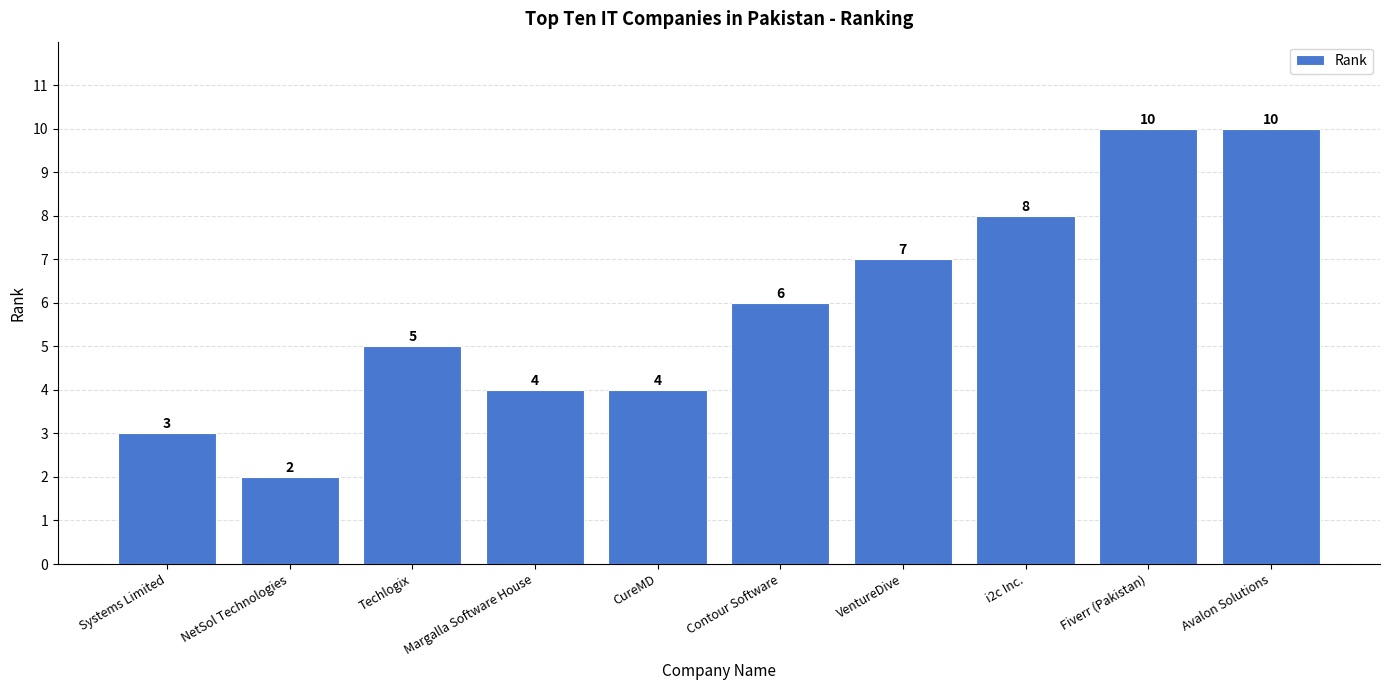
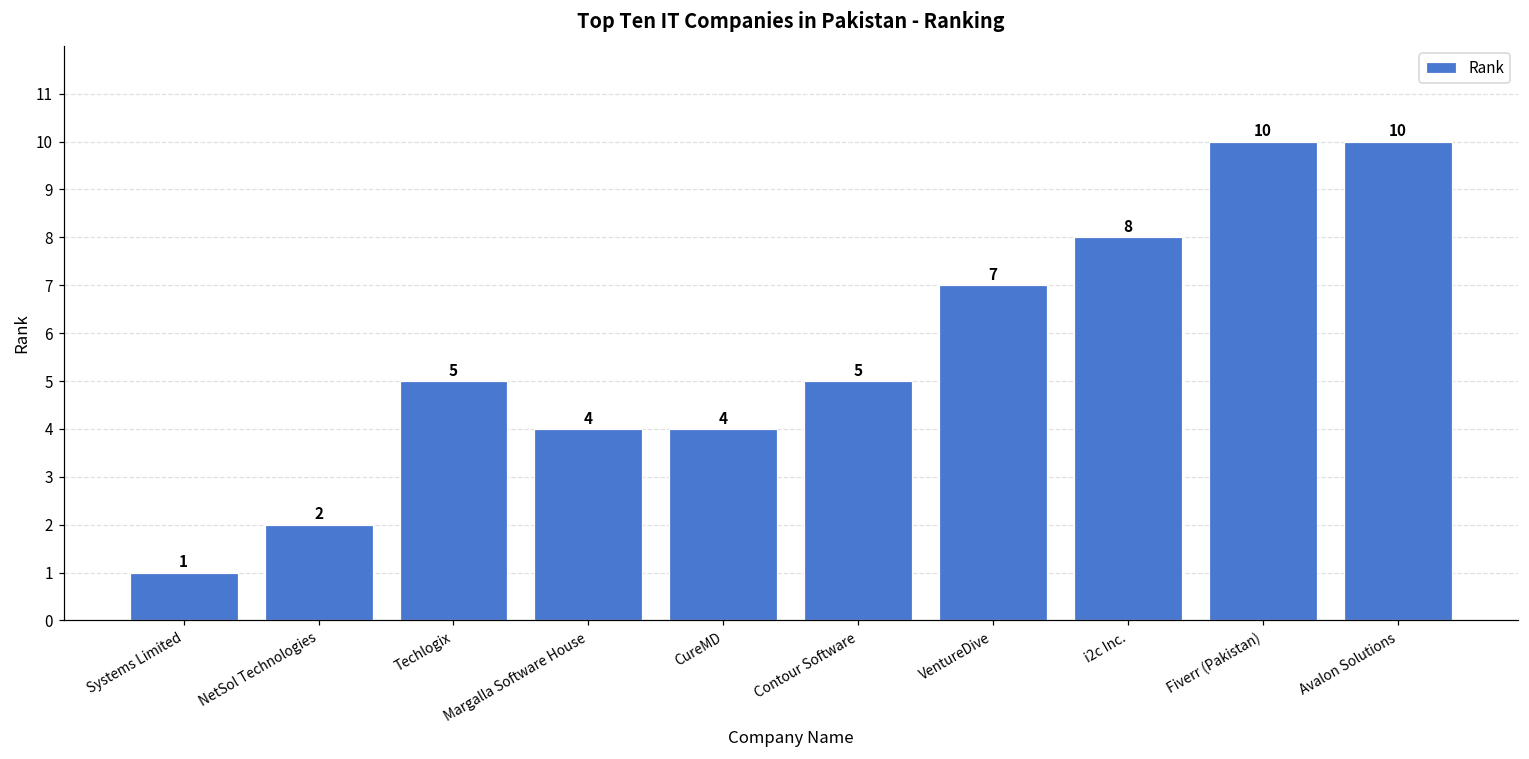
Systems Limited: 3 -> 1
Contour Software: 6 -> 5
